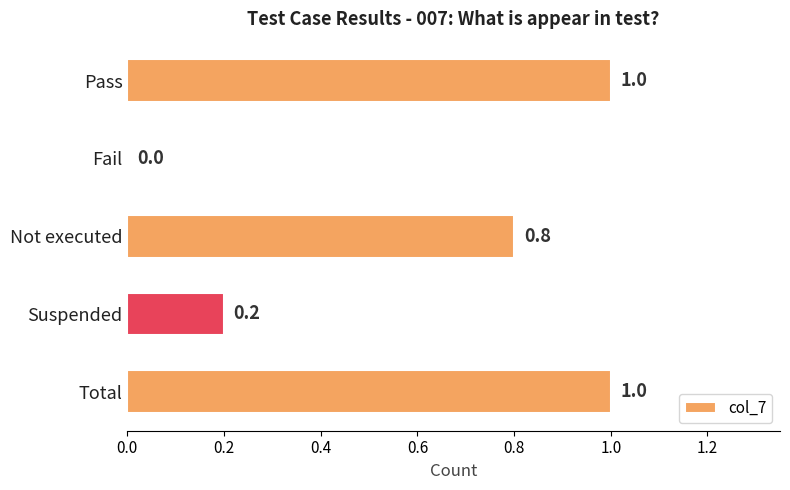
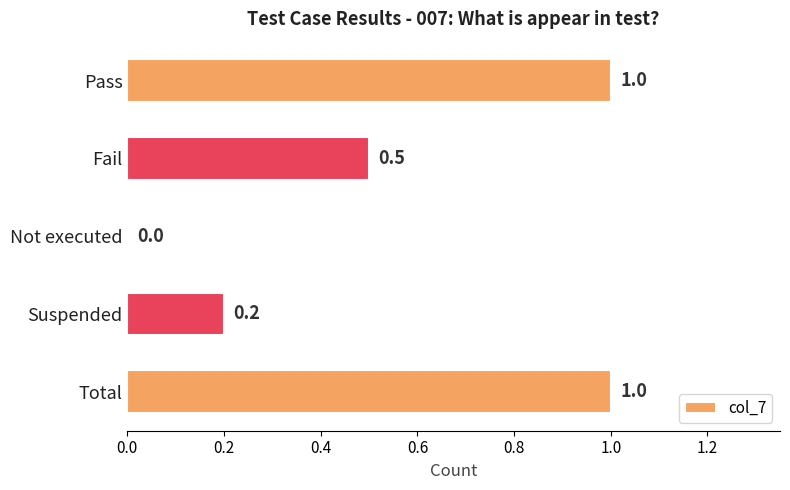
Fail: 0.0 -> 0.5
Not executed: 0.8 -> 0.0
